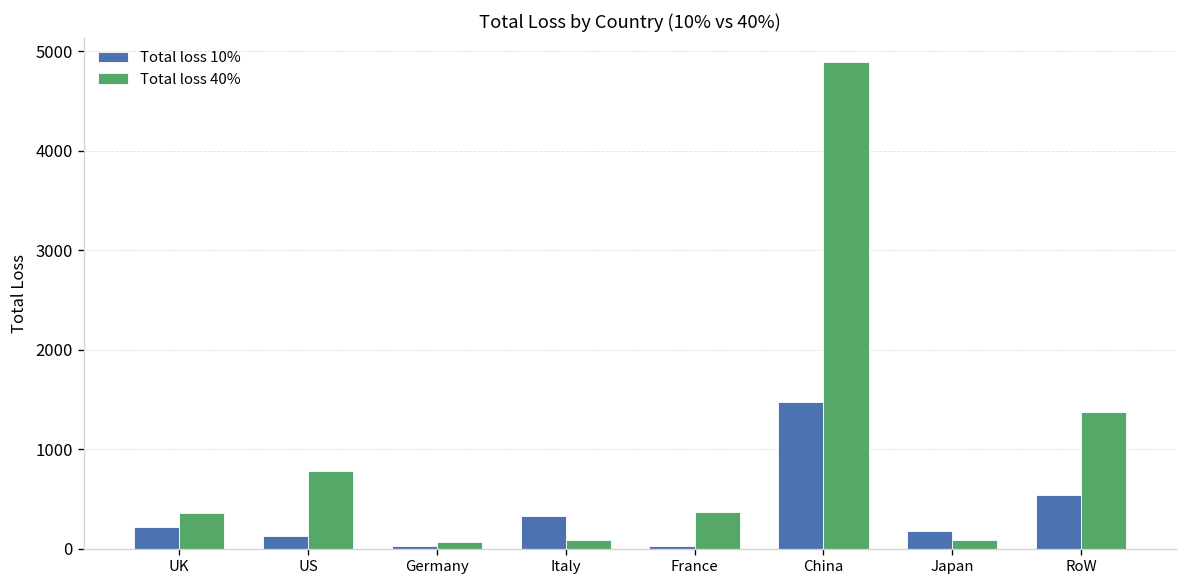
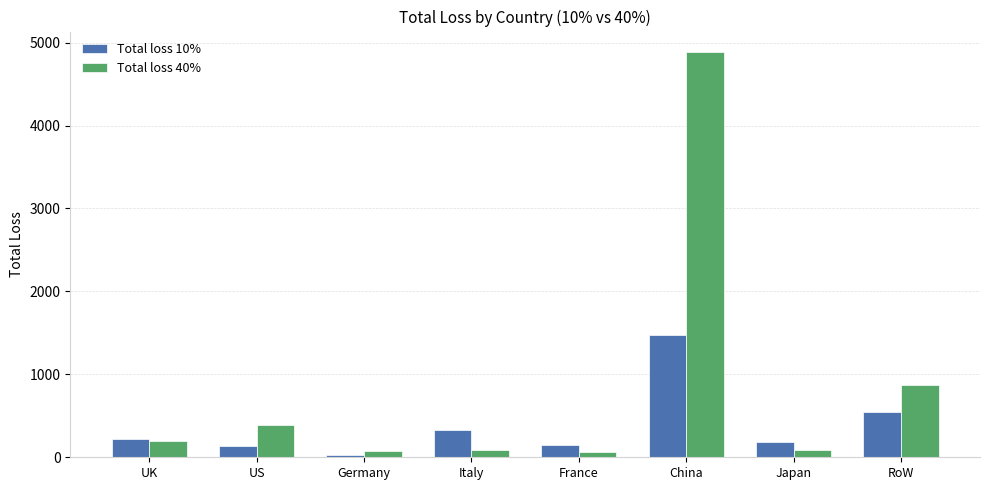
Total loss 40%, UK: 400 -> 200
Total loss 40%, US: 800 -> 400
Total loss 10%, France: 0 -> 100
Total loss 40%, France: 400 -> 100
Total loss 40%, RoW: 1400 -> 900
